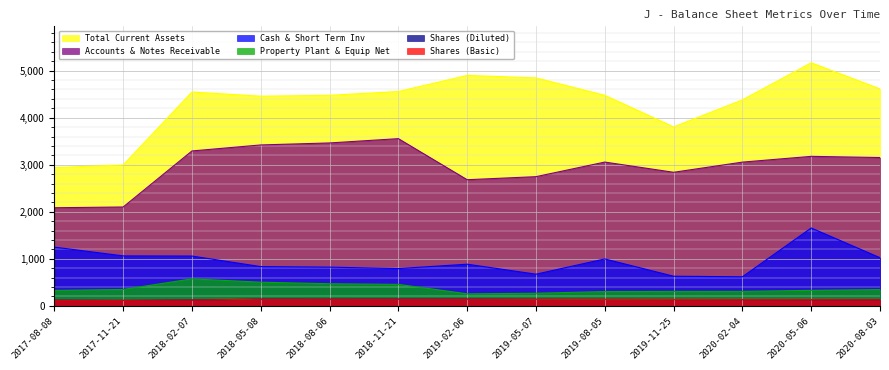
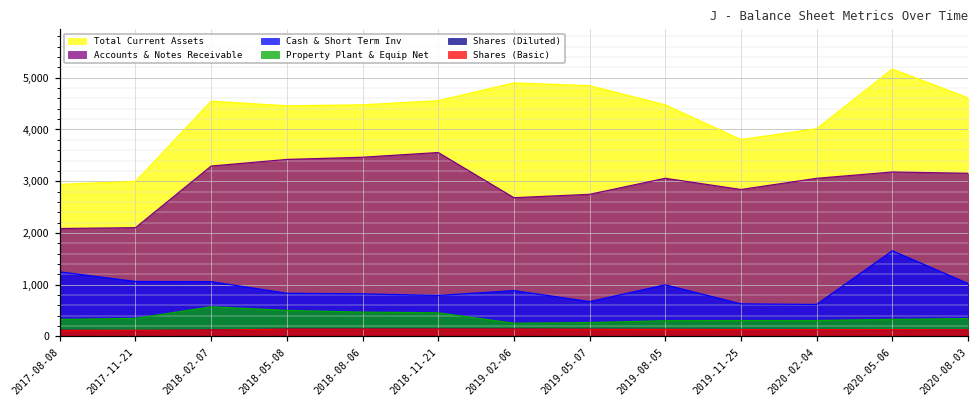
Total Current Assets, 2020-02-04: 4,400 -> 4,000
